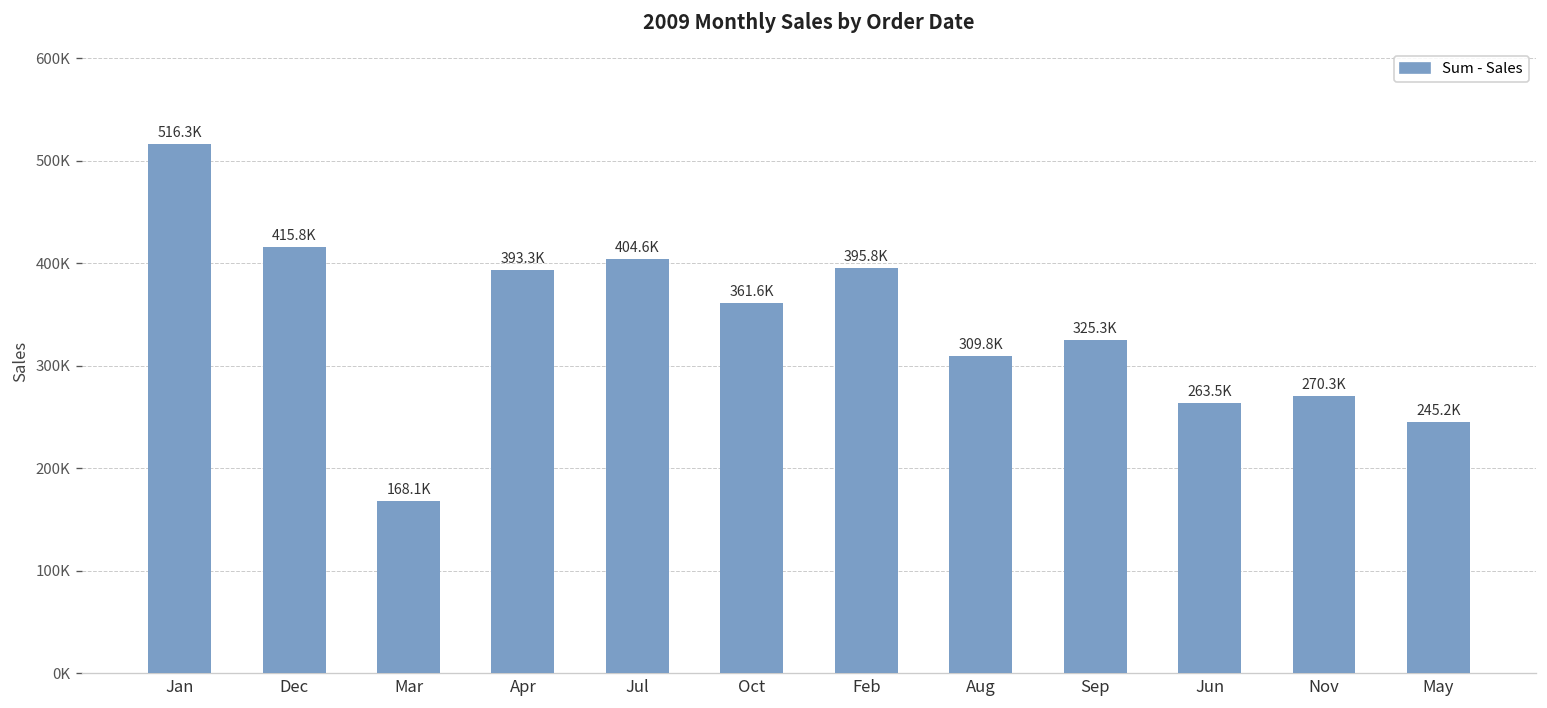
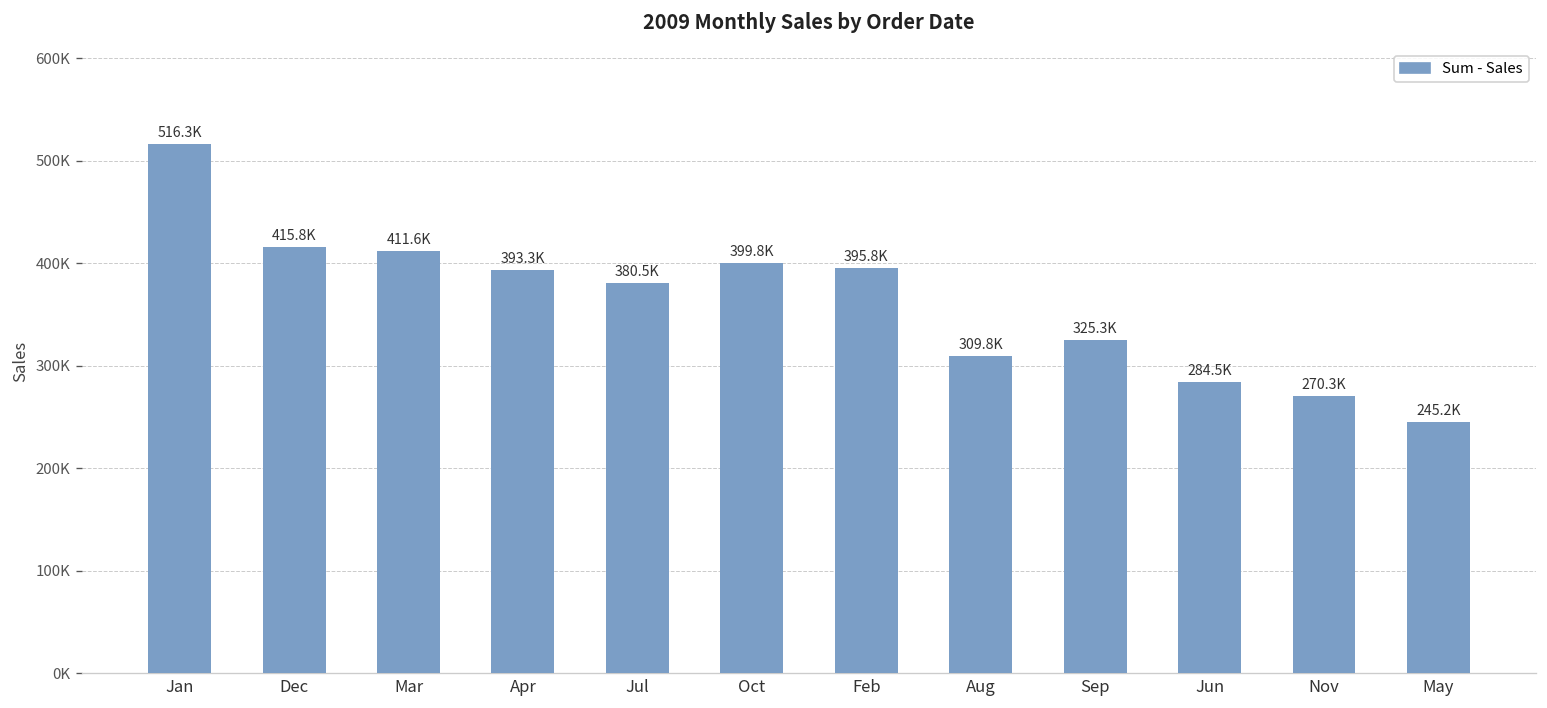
Mar: 168.1K -> 411.6K
Jul: 404.6K -> 380.5K
Oct: 361.6K -> 399.8K
Jun: 263.5K -> 284.5K
